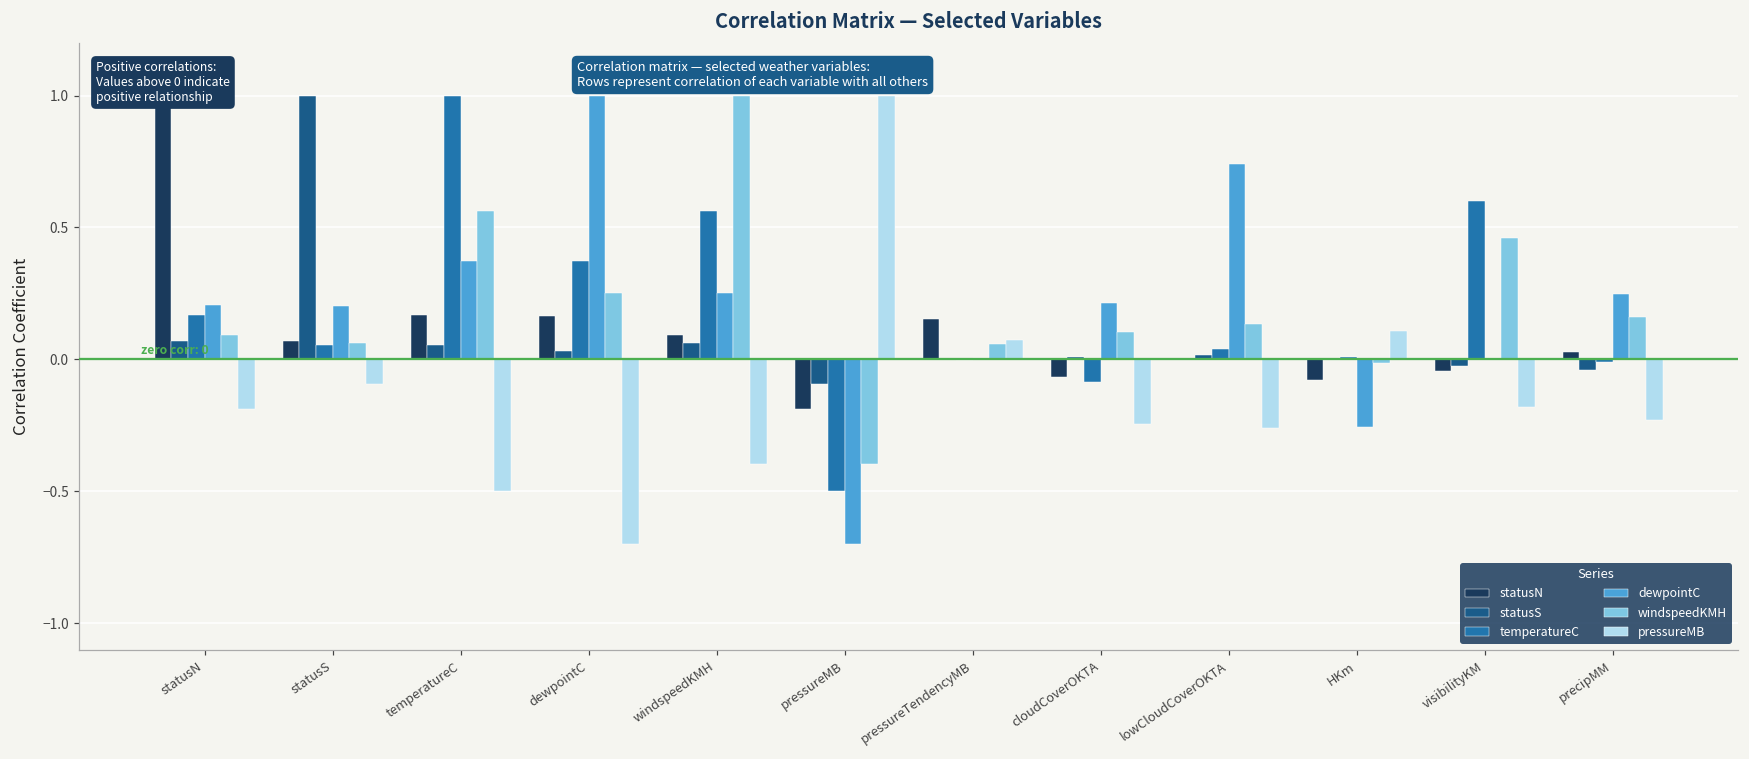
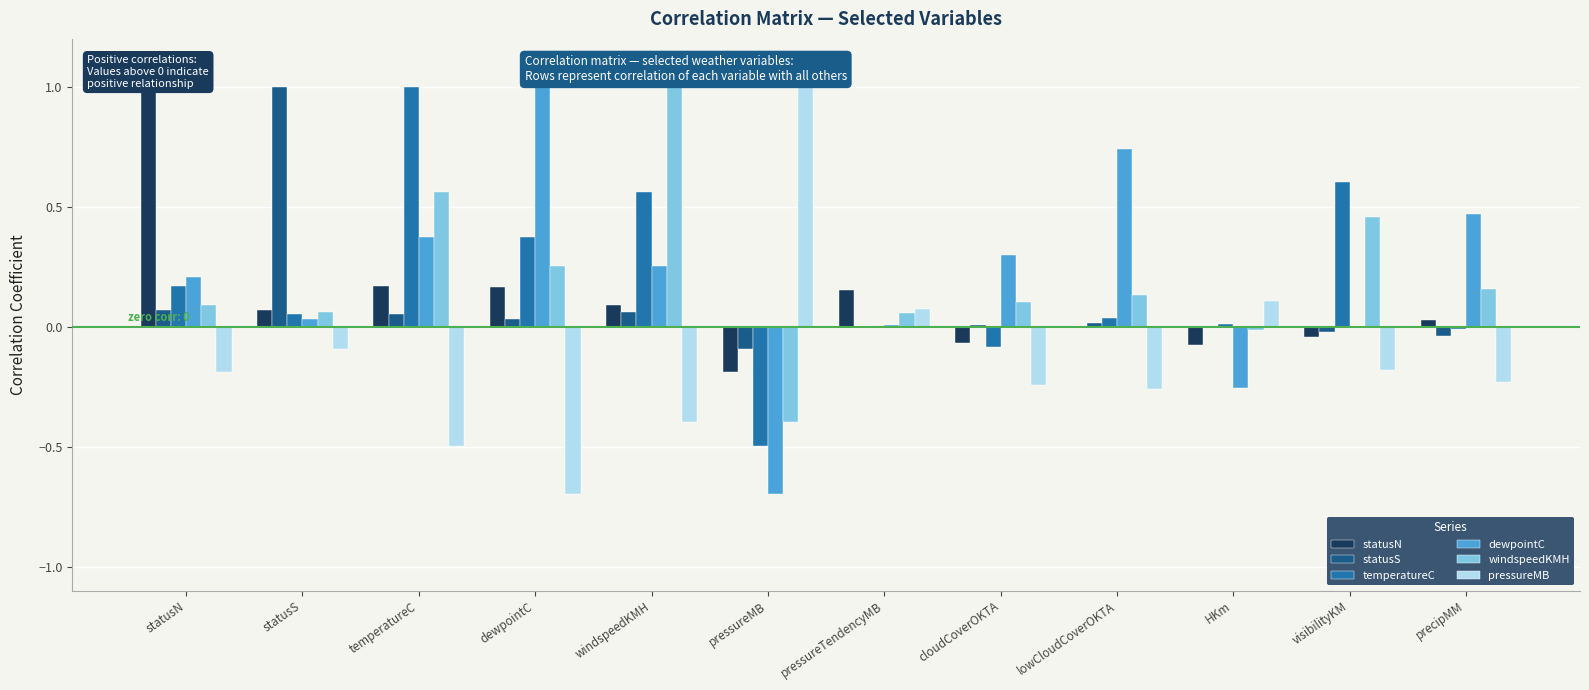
dewpointC, statusS: 0.20 -> 0.03
dewpointC, cloudCoverOKTA: 0.21 -> 0.30
dewpointC, precipMM: 0.25 -> 0.47
